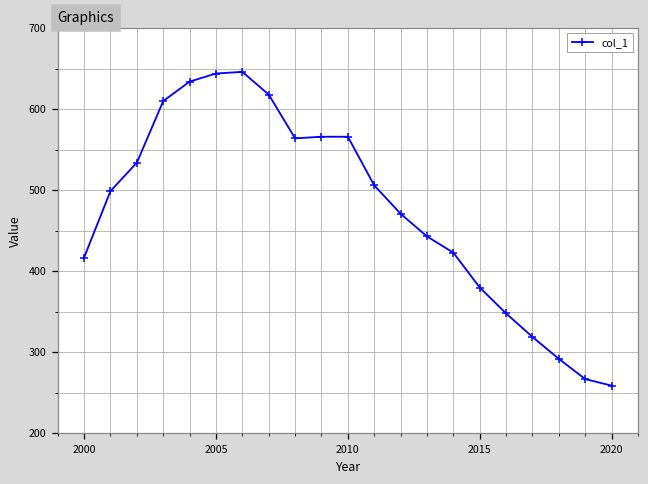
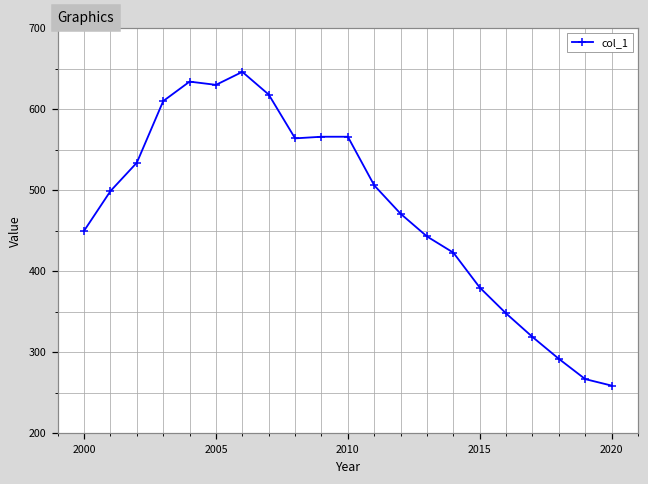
2000: 420 -> 450
2005: 640 -> 630
